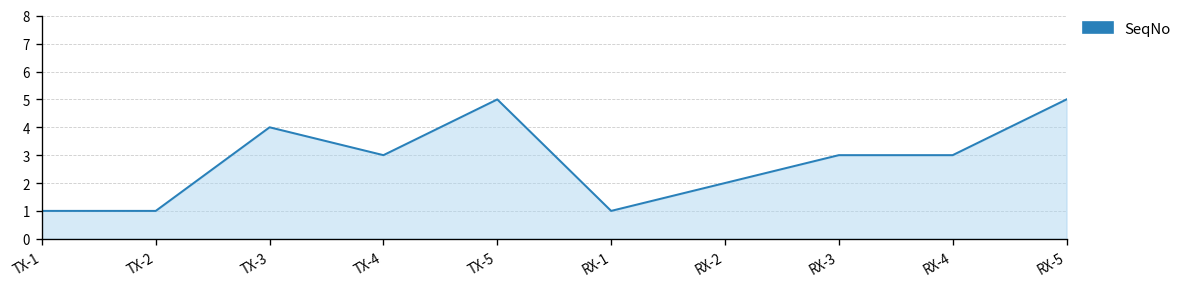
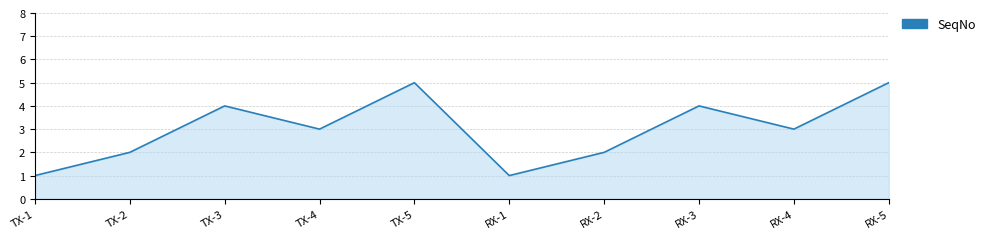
TX-2: 1 -> 2
RX-3: 3 -> 4
